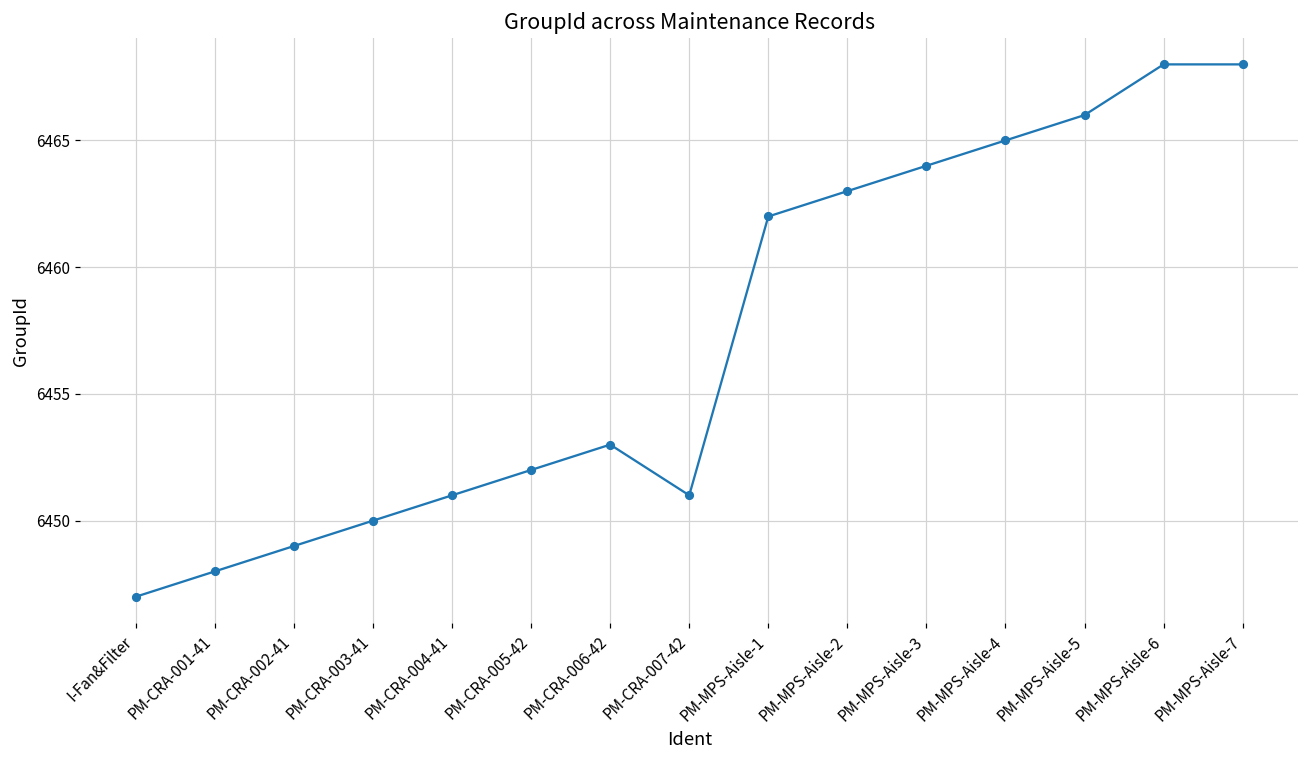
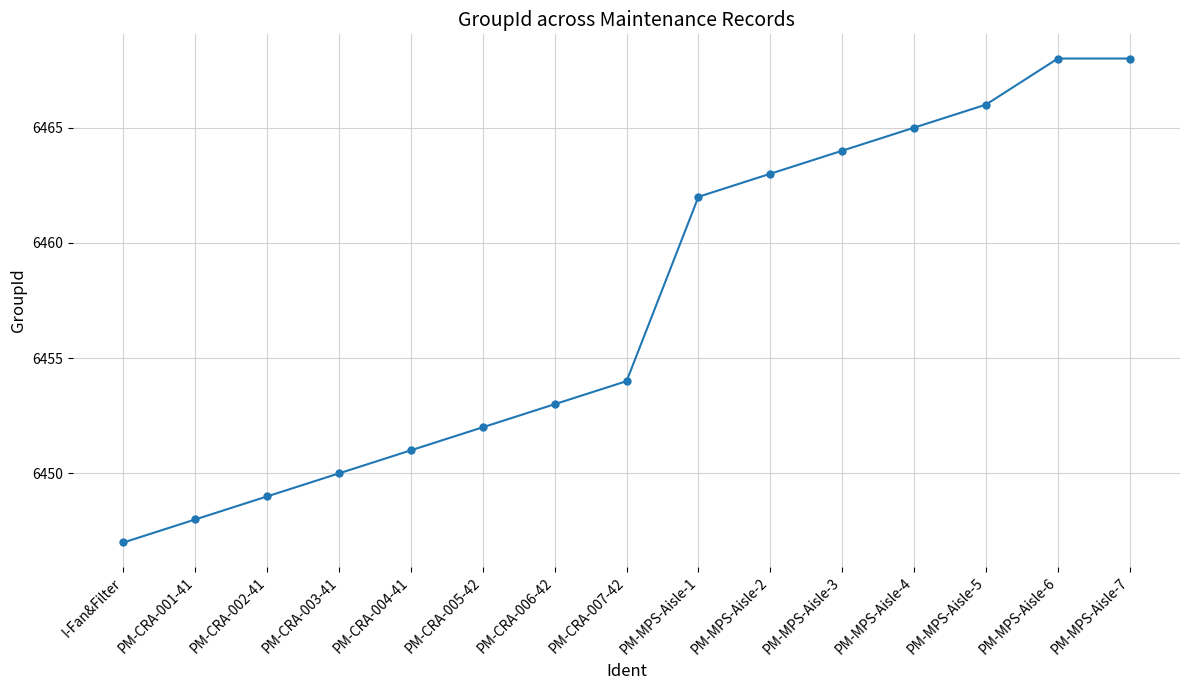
PM-CRA-007-42: 6451 -> 6454
